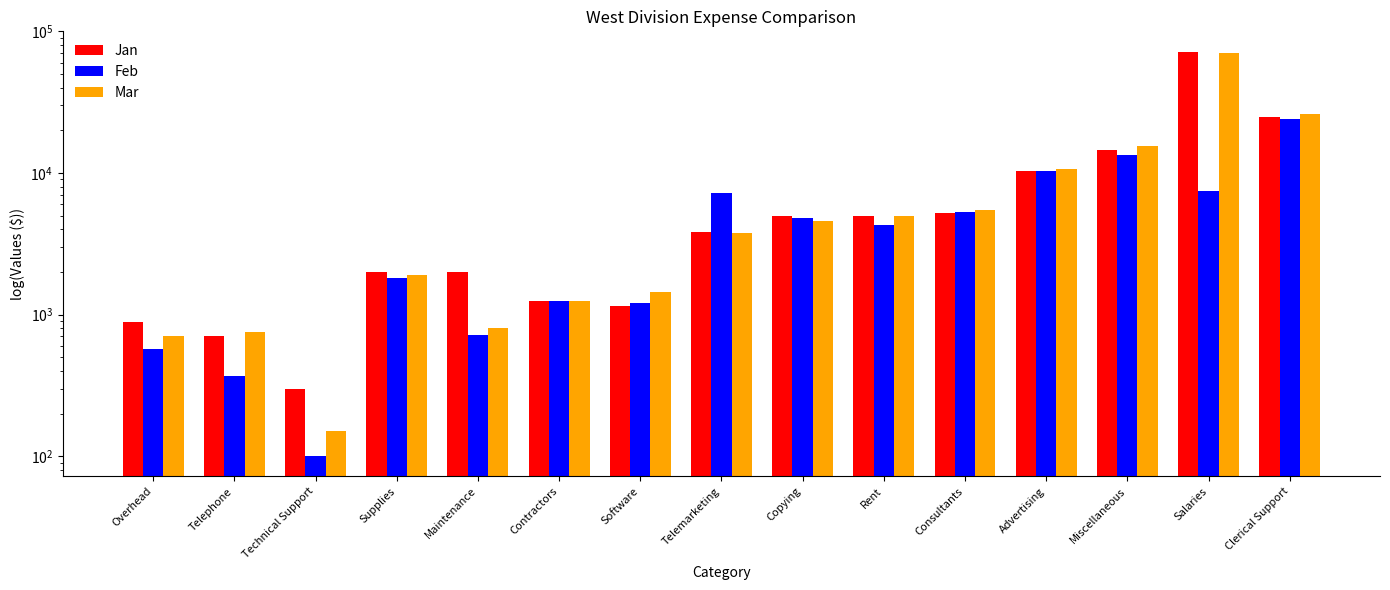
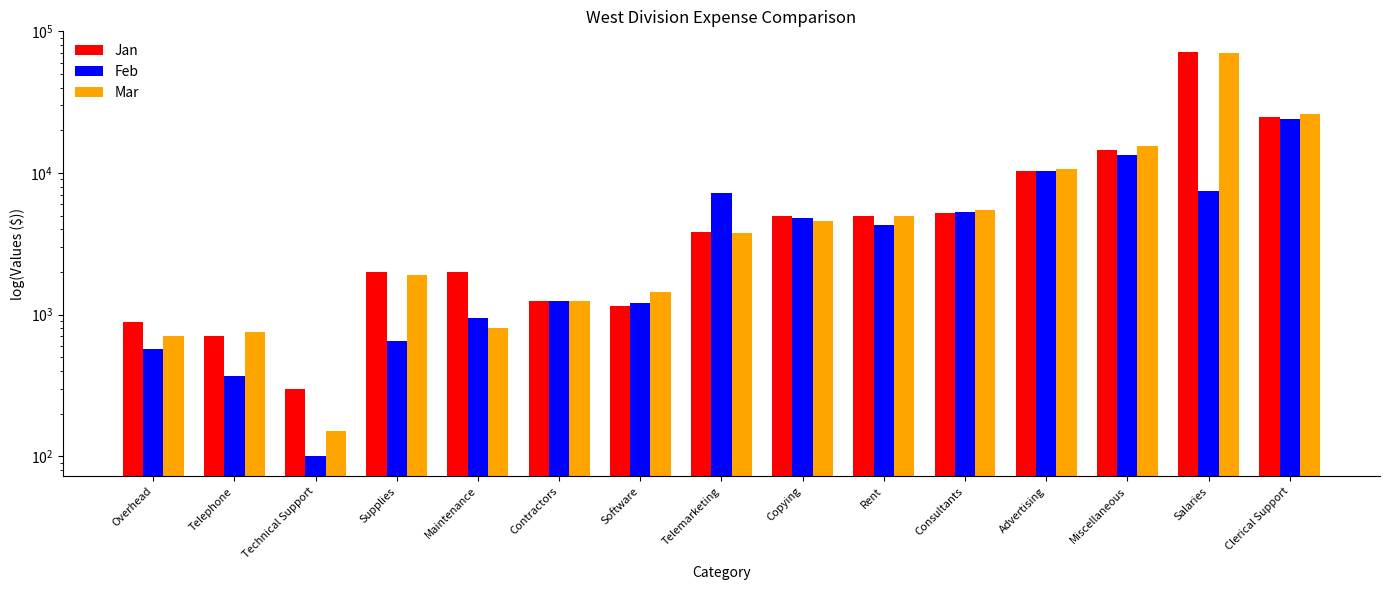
Feb, Supplies: 1800 -> 700
Feb, Maintenance: 700 -> 1000
